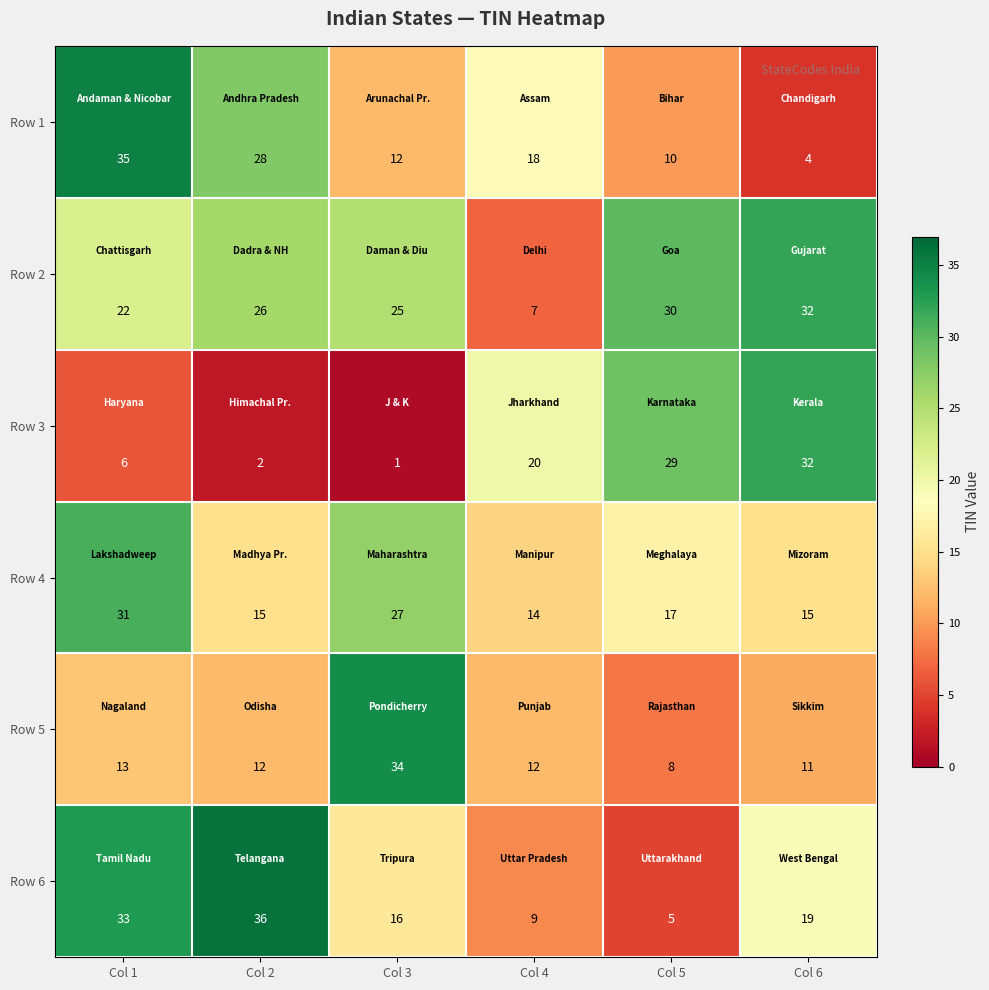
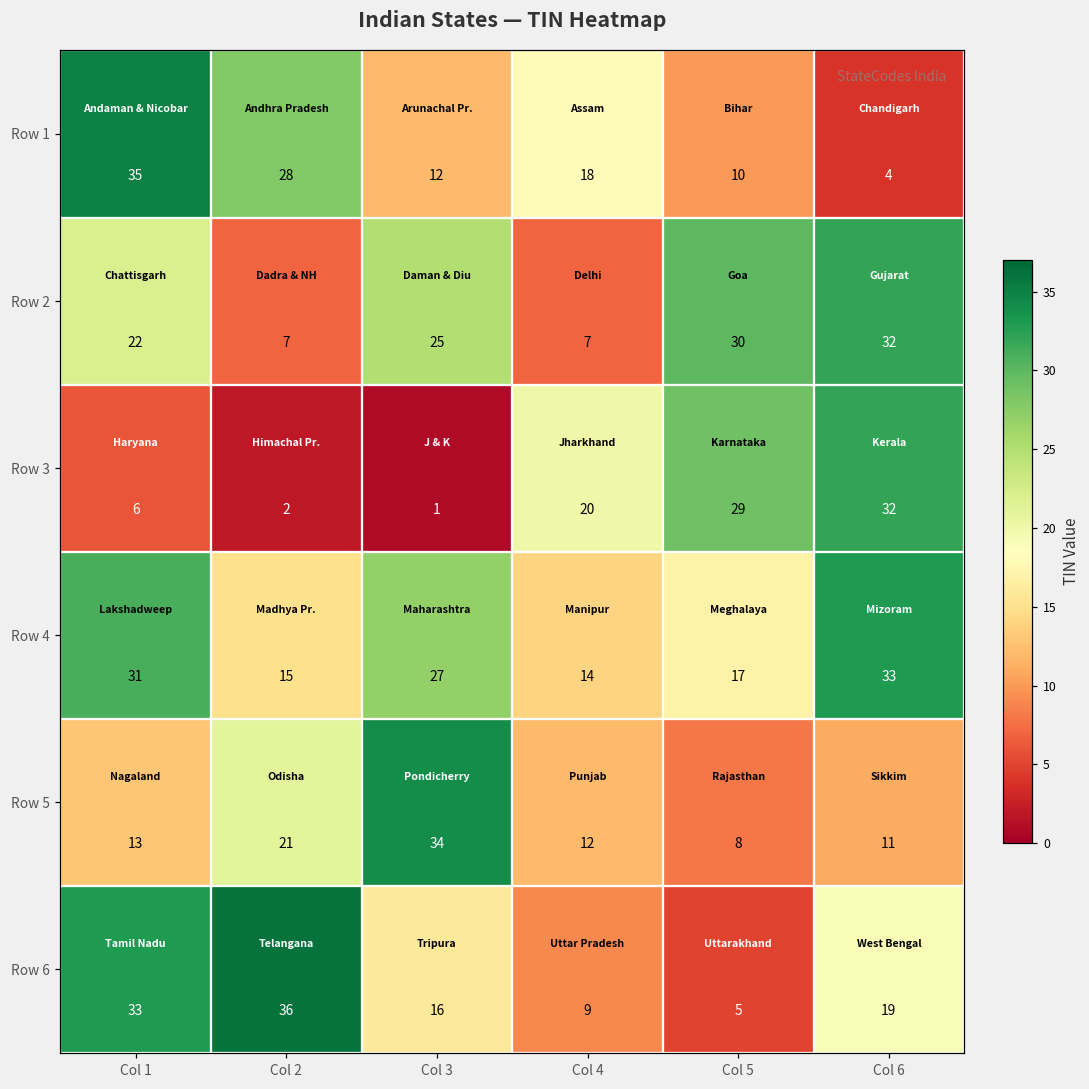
Row 2, Col 2: 26 -> 7
Row 4, Col 6: 15 -> 33
Row 5, Col 2: 12 -> 21
